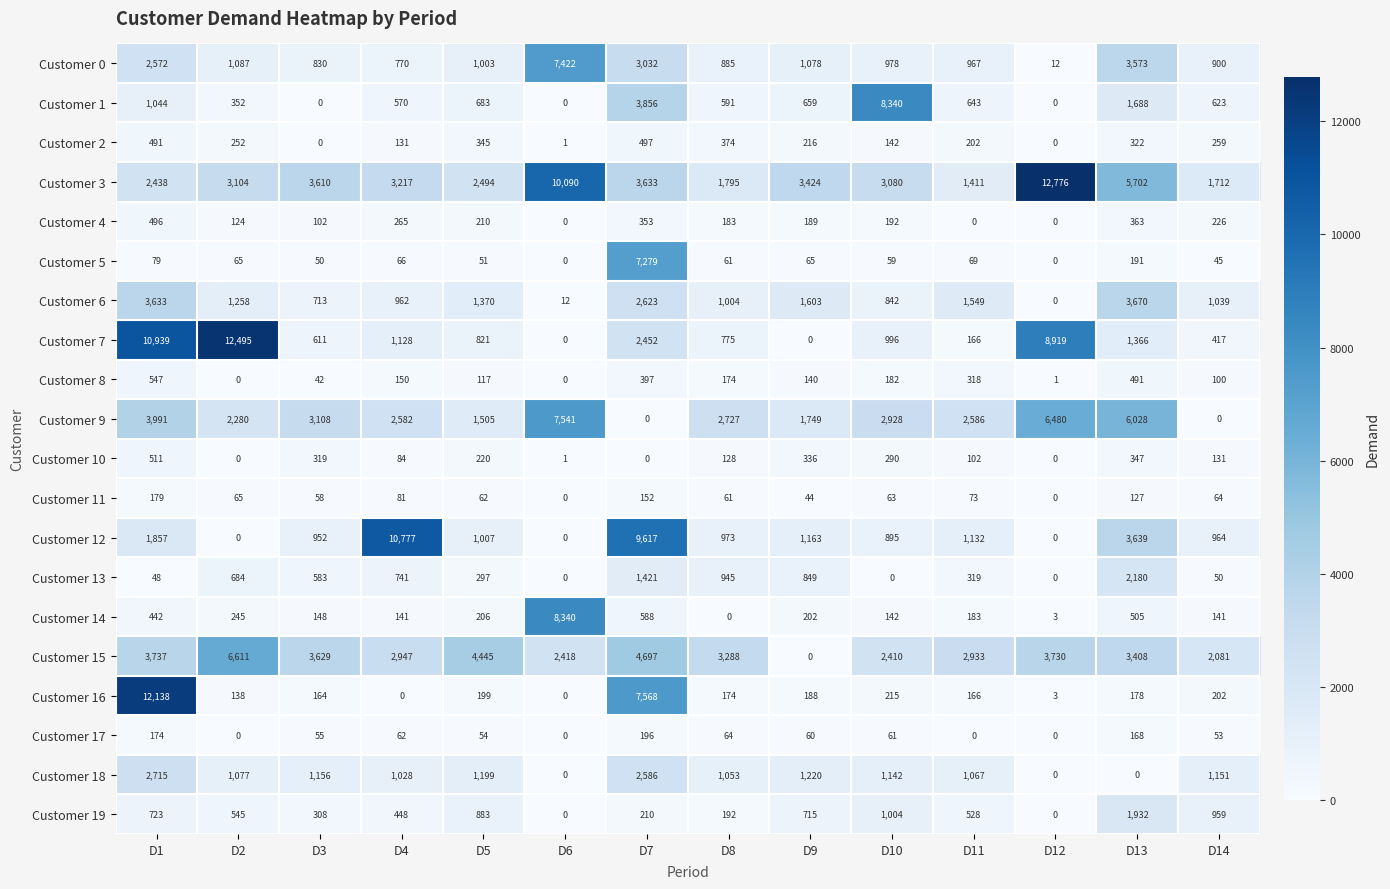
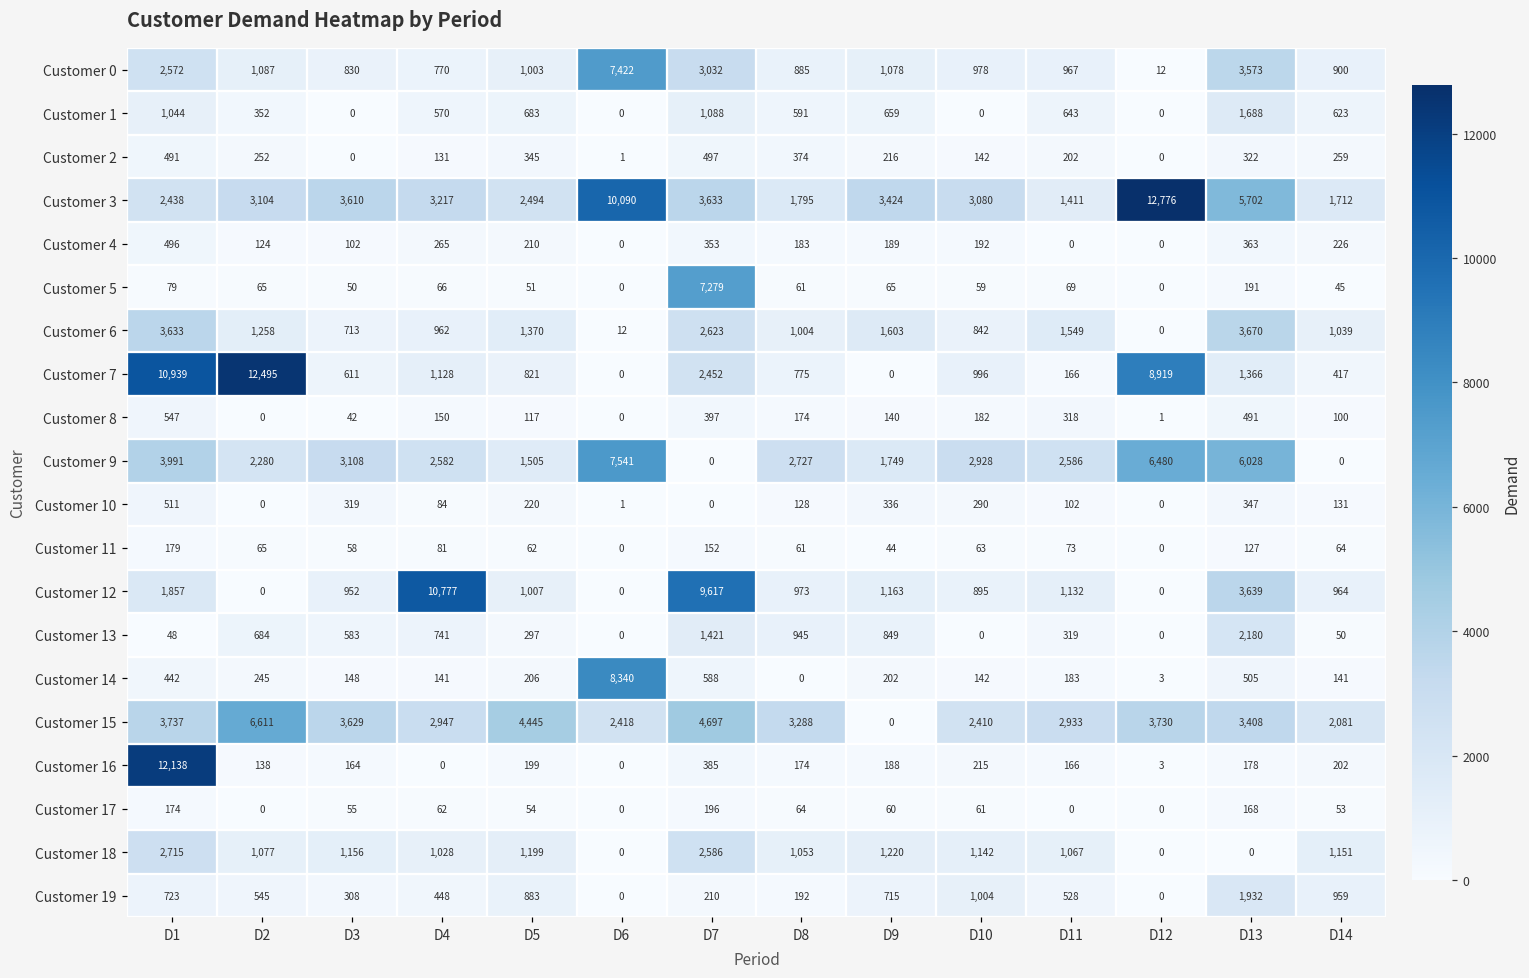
Customer 1, D7: 3,856 -> 1,088
Customer 1, D10: 8,340 -> 0
Customer 16, D7: 7,568 -> 385
